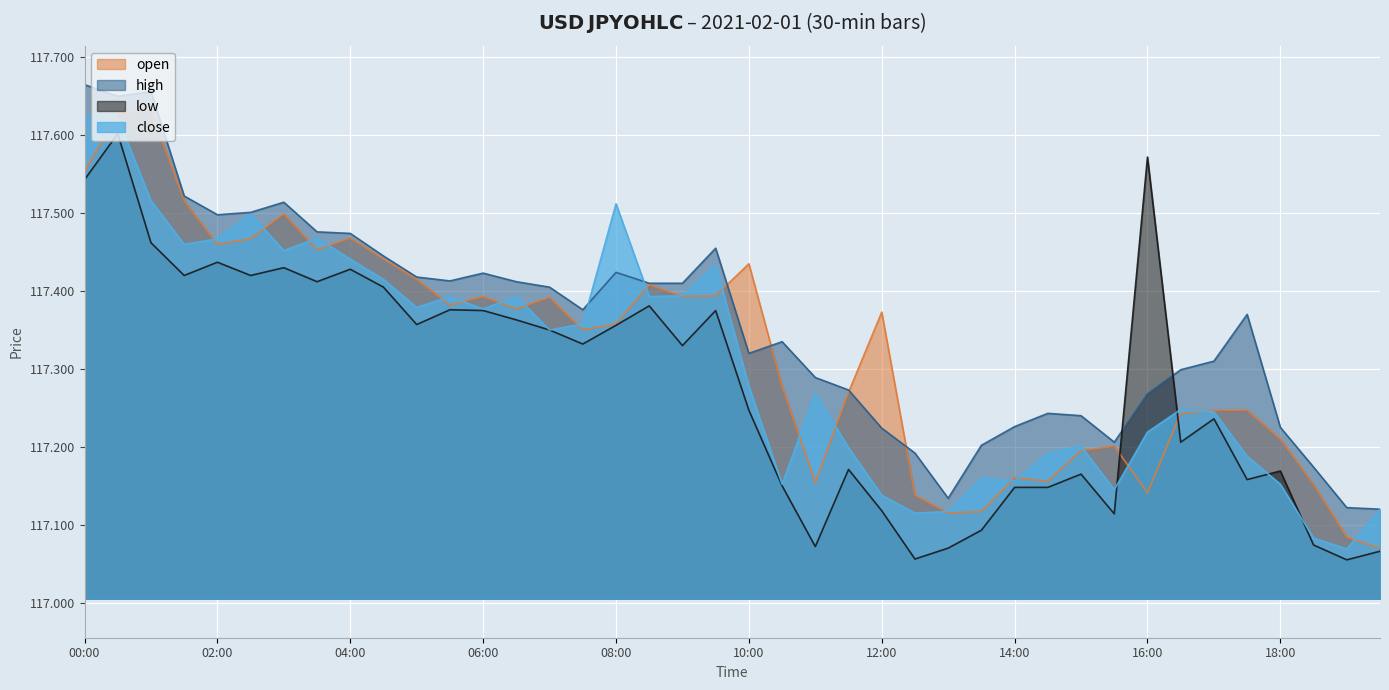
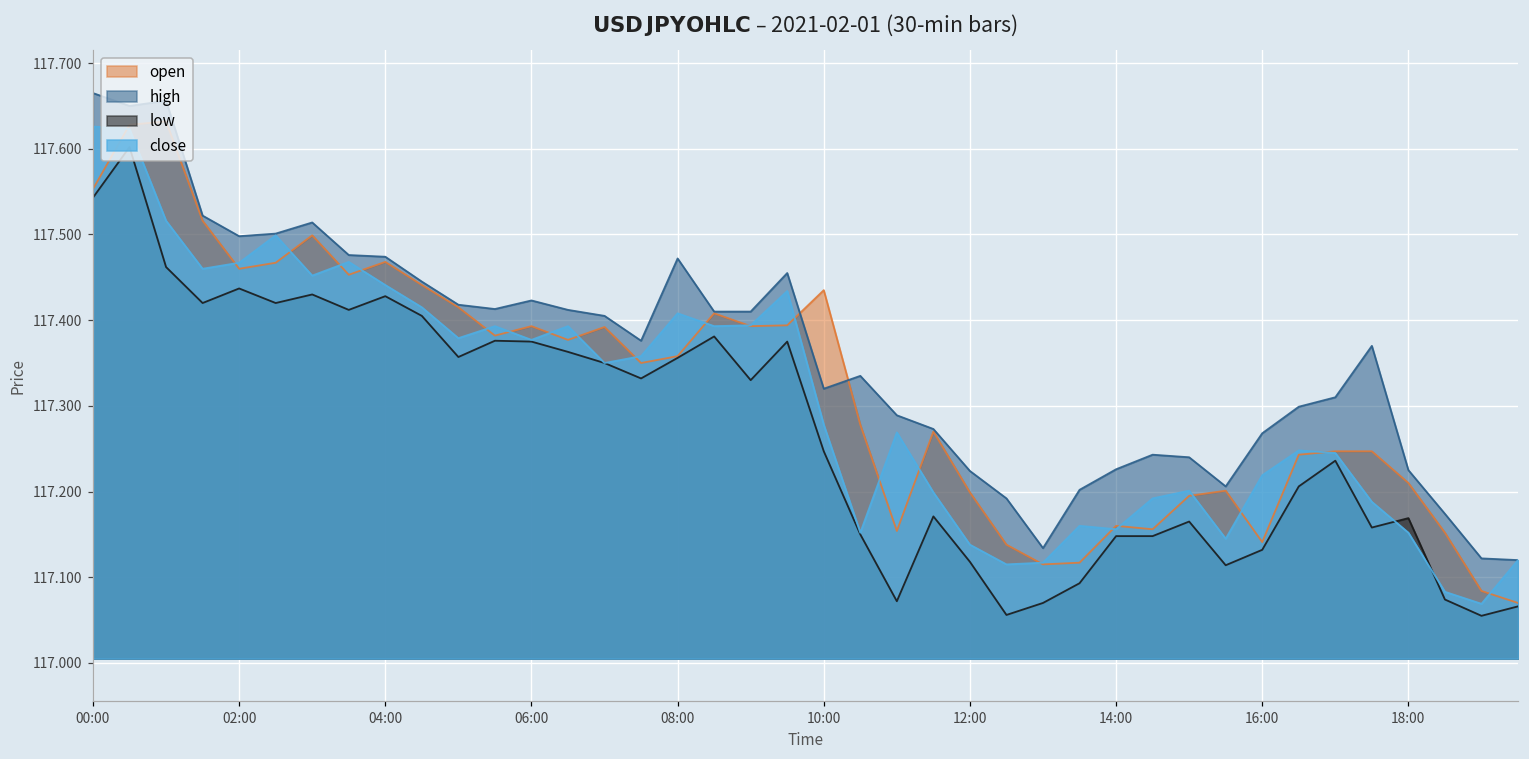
high, 08:00: 117.42 -> 117.47
close, 08:00: 117.51 -> 117.41
open, 12:00: 117.37 -> 117.20
low, 16:00: 117.57 -> 117.13
